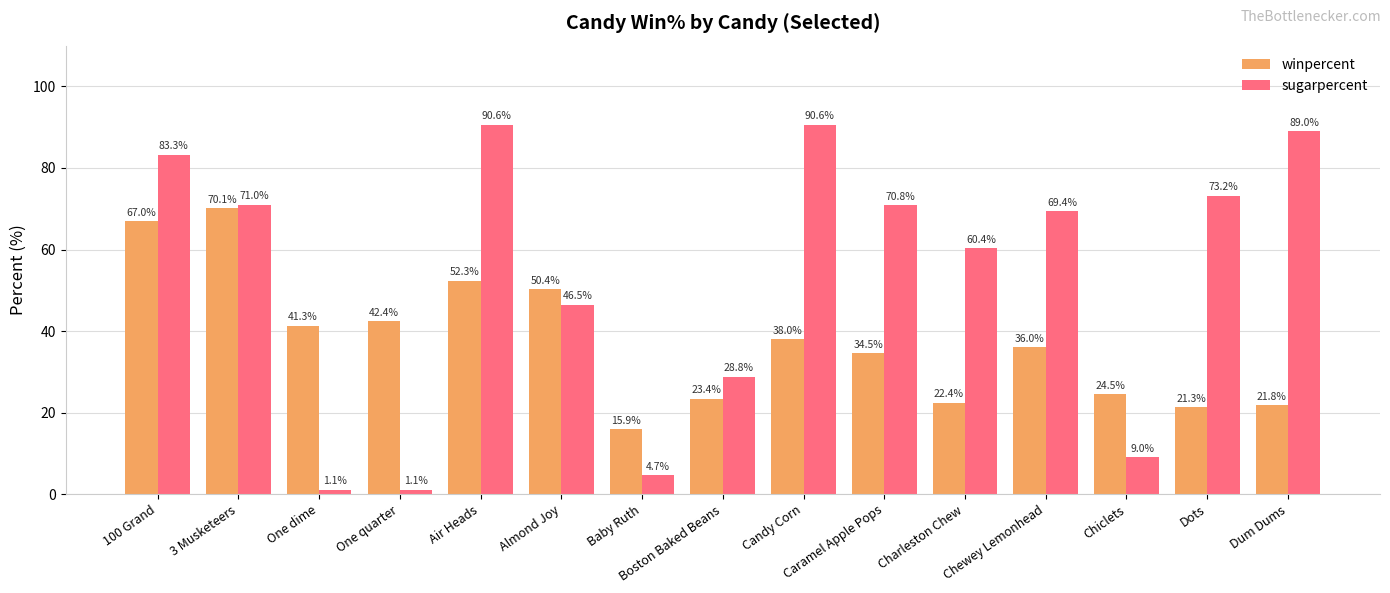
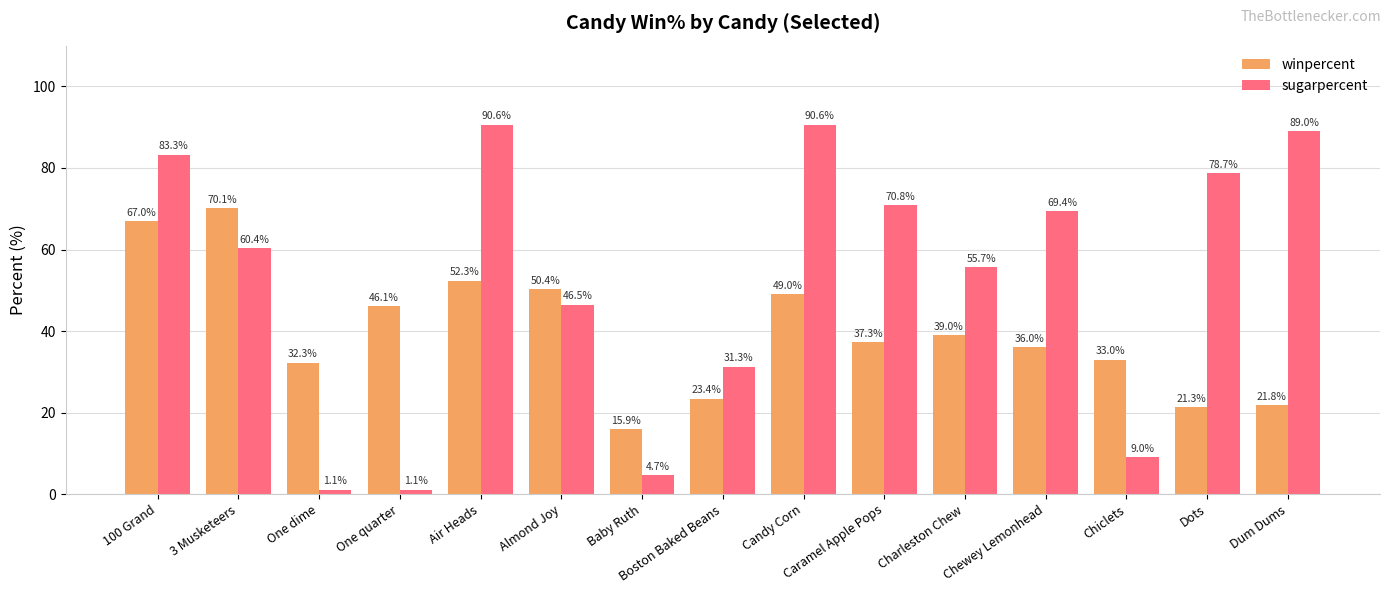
sugarpercent, 3 Musketeers: 71.0% -> 60.4%
winpercent, One dime: 41.3% -> 32.3%
winpercent, One quarter: 42.4% -> 46.1%
sugarpercent, Boston Baked Beans: 28.8% -> 31.3%
winpercent, Candy Corn: 38.0% -> 49.0%
winpercent, Caramel Apple Pops: 34.5% -> 37.3%
winpercent, Charleston Chew: 22.4% -> 39.0%
sugarpercent, Charleston Chew: 60.4% -> 55.7%
winpercent, Chiclets: 24.5% -> 33.0%
sugarpercent, Dots: 73.2% -> 78.7%
